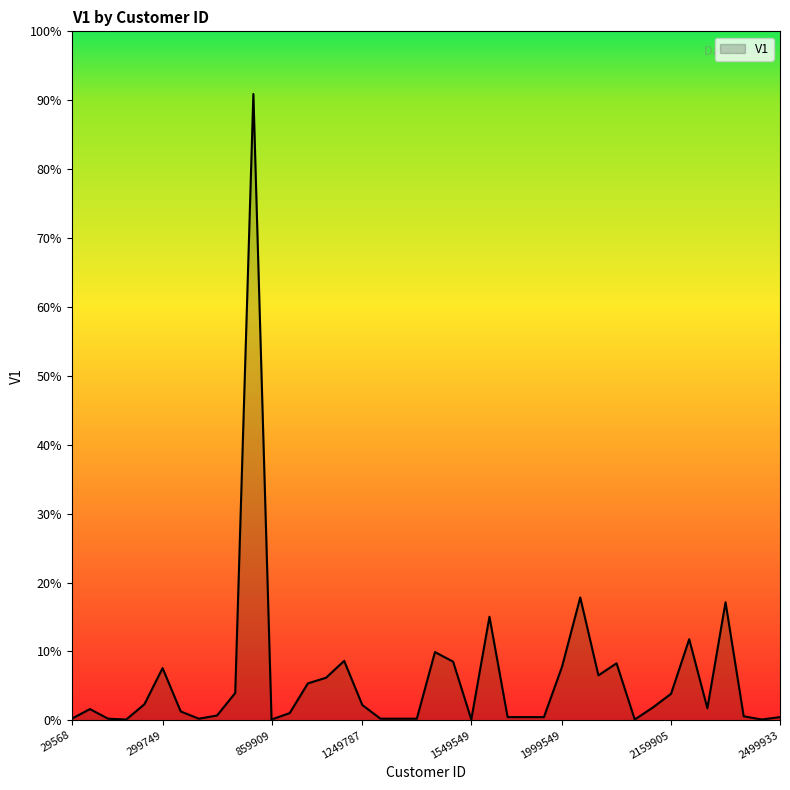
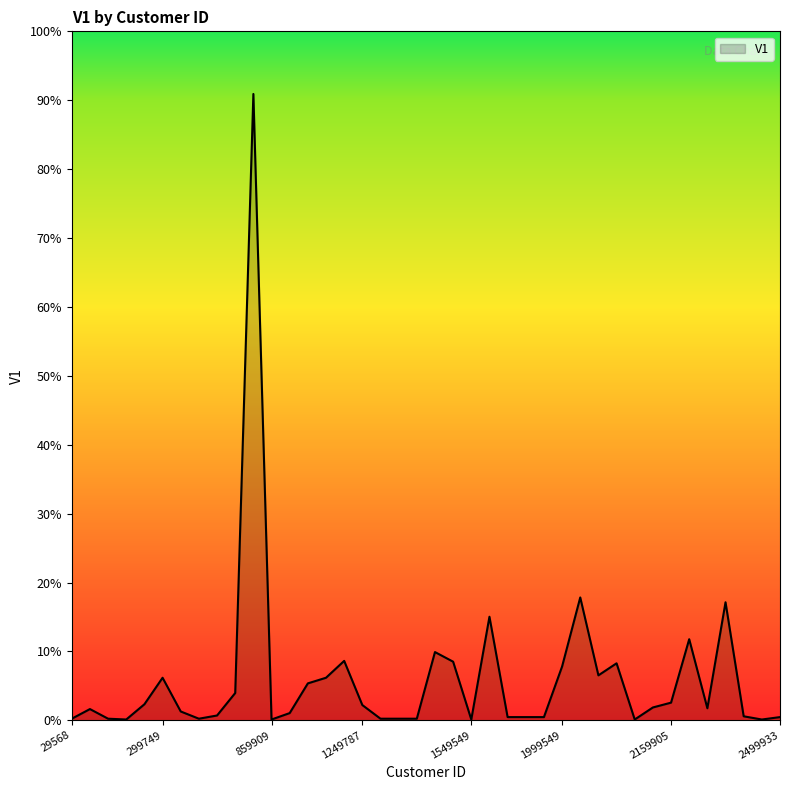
299749: 8% -> 6%
2159905: 4% -> 3%
